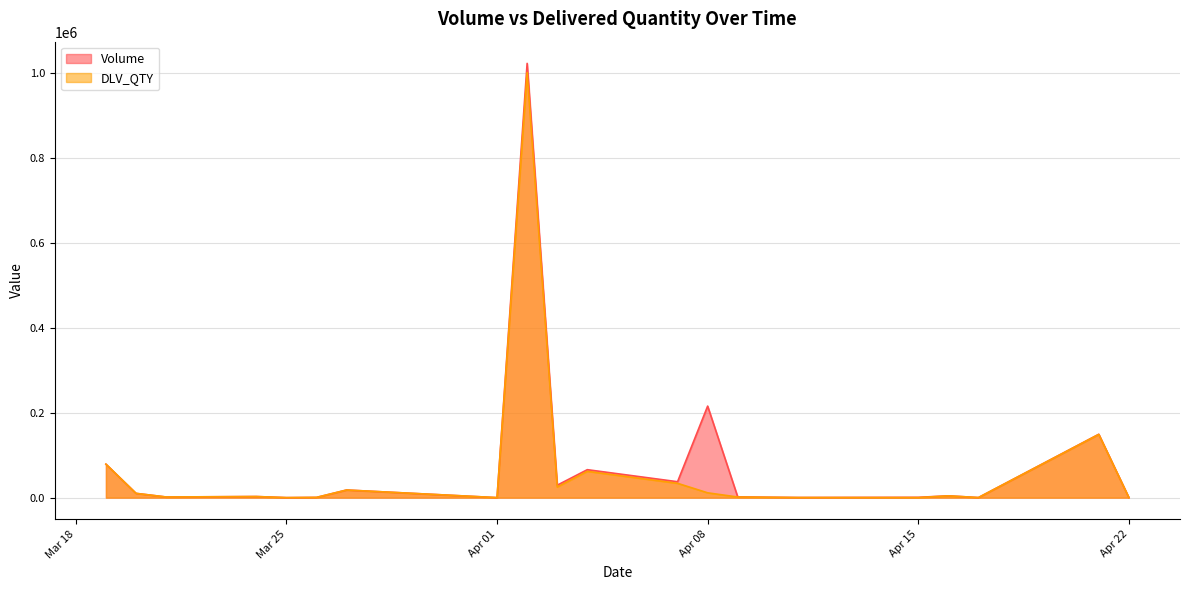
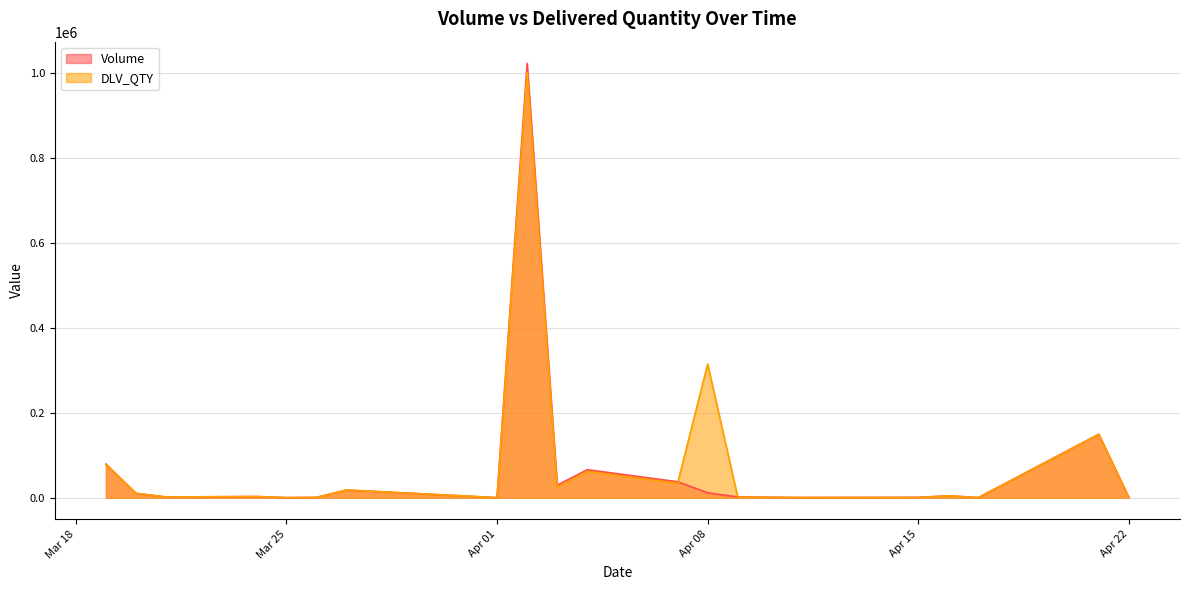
Volume, Apr 08: 220000 -> 10000
DLV_QTY, Apr 08: 10000 -> 310000
